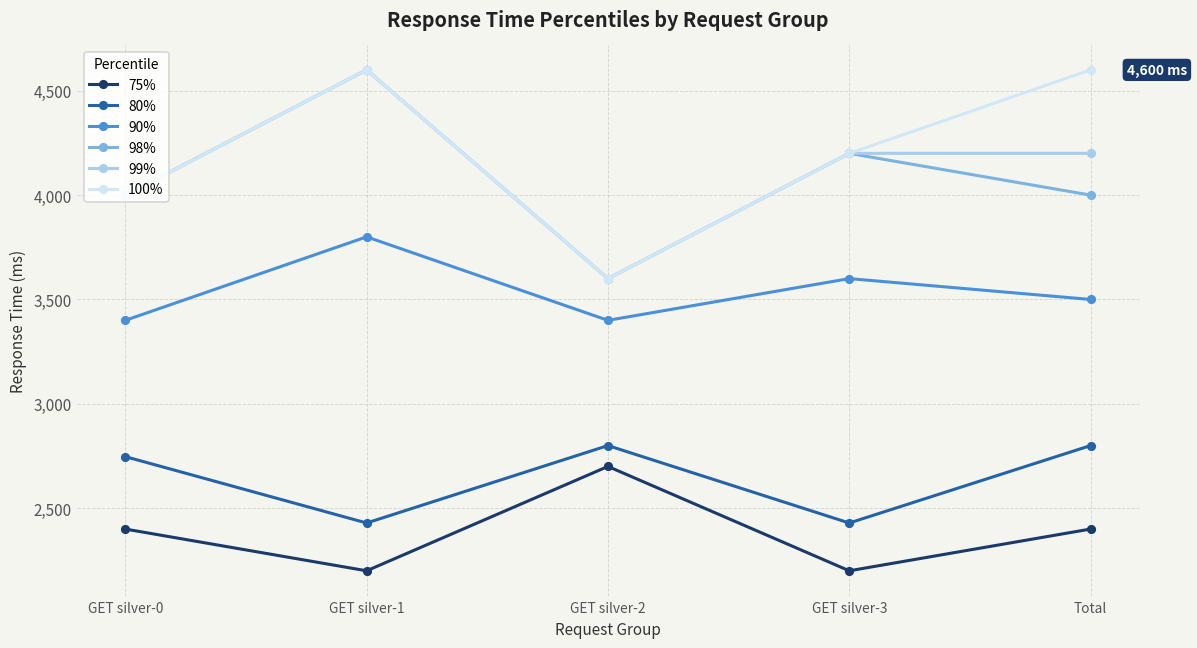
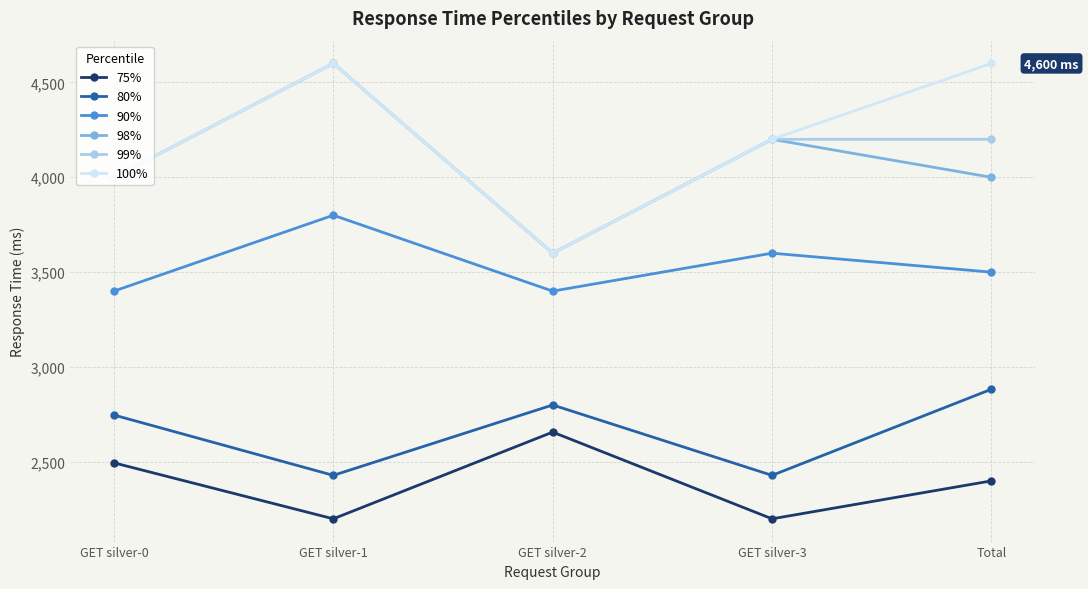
75%, GET silver-0: 2,400 -> 2,500
75%, GET silver-2: 2,700 -> 2,660
80%, Total: 2,800 -> 2,880
